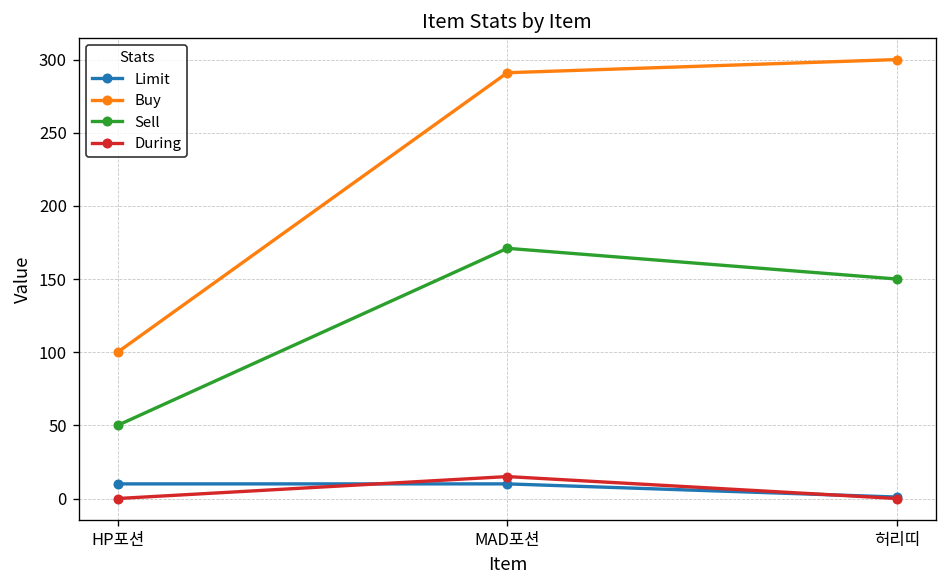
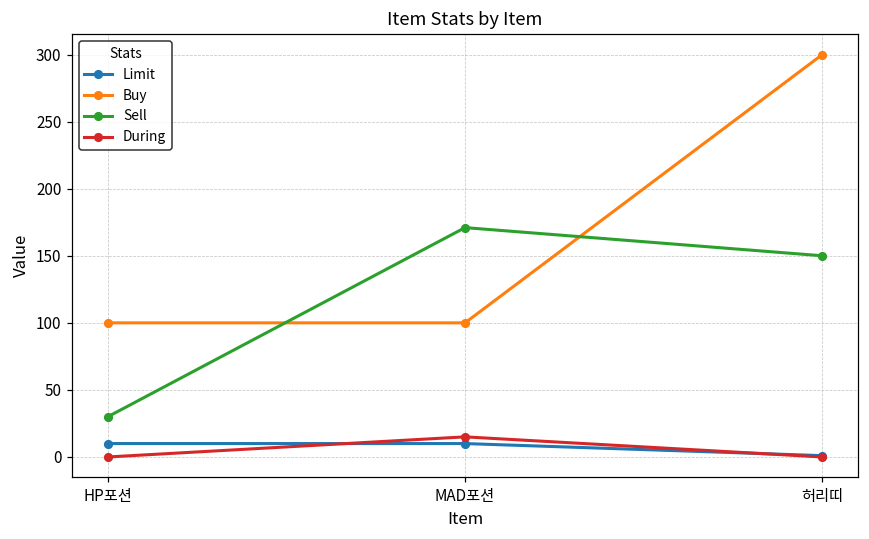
Sell, HP포션: 50 -> 30
Buy, MAD포션: 291 -> 100
